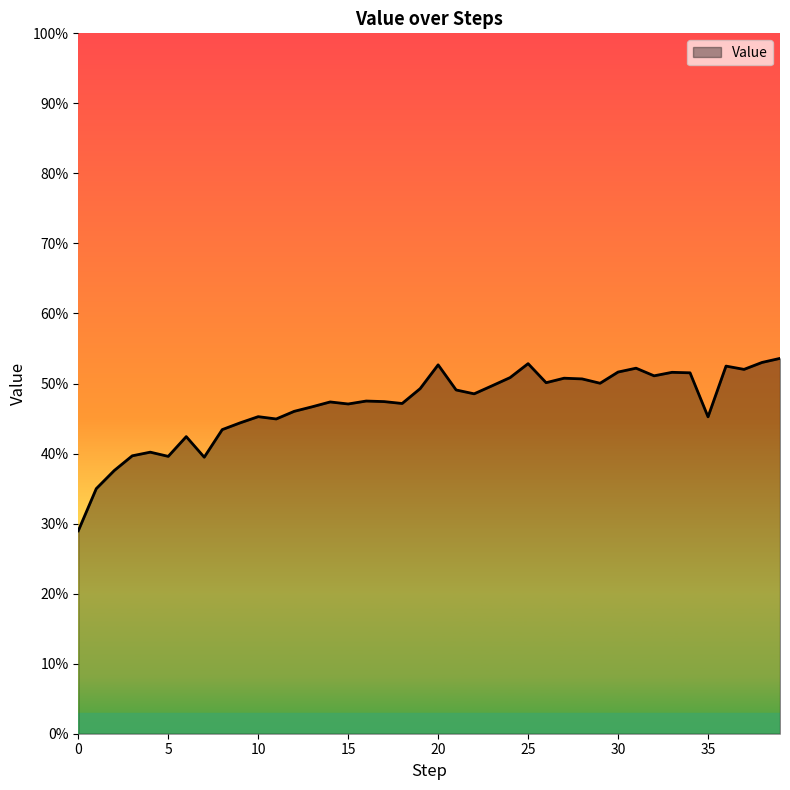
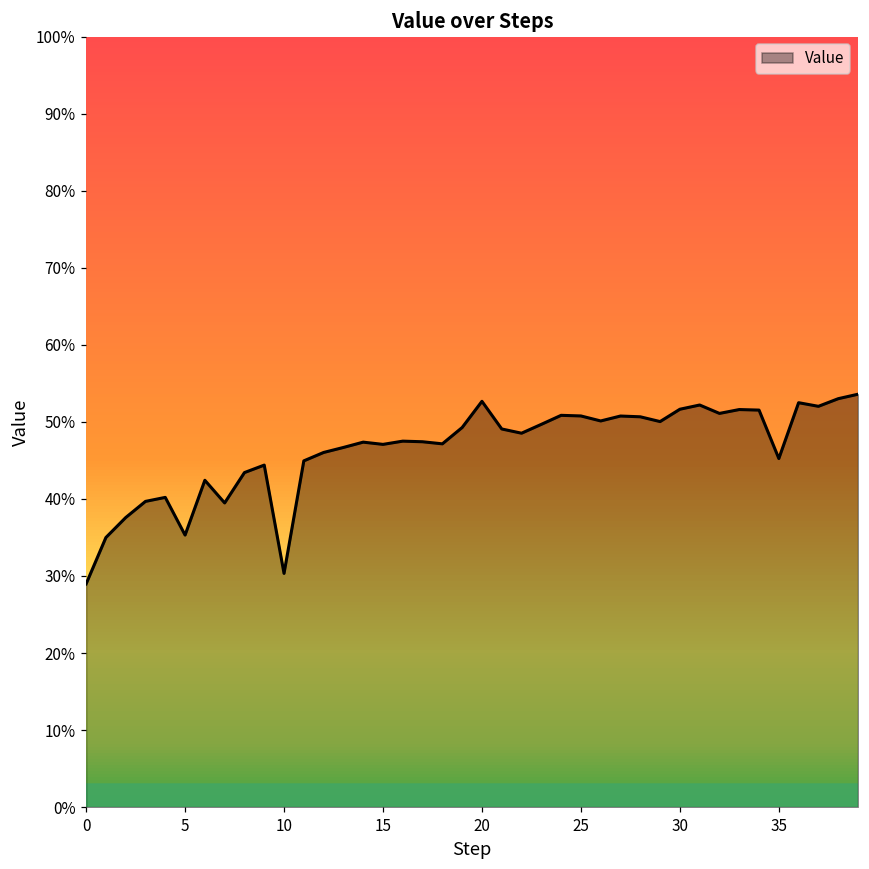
5: 40% -> 35%
10: 45% -> 30%
25: 53% -> 51%
